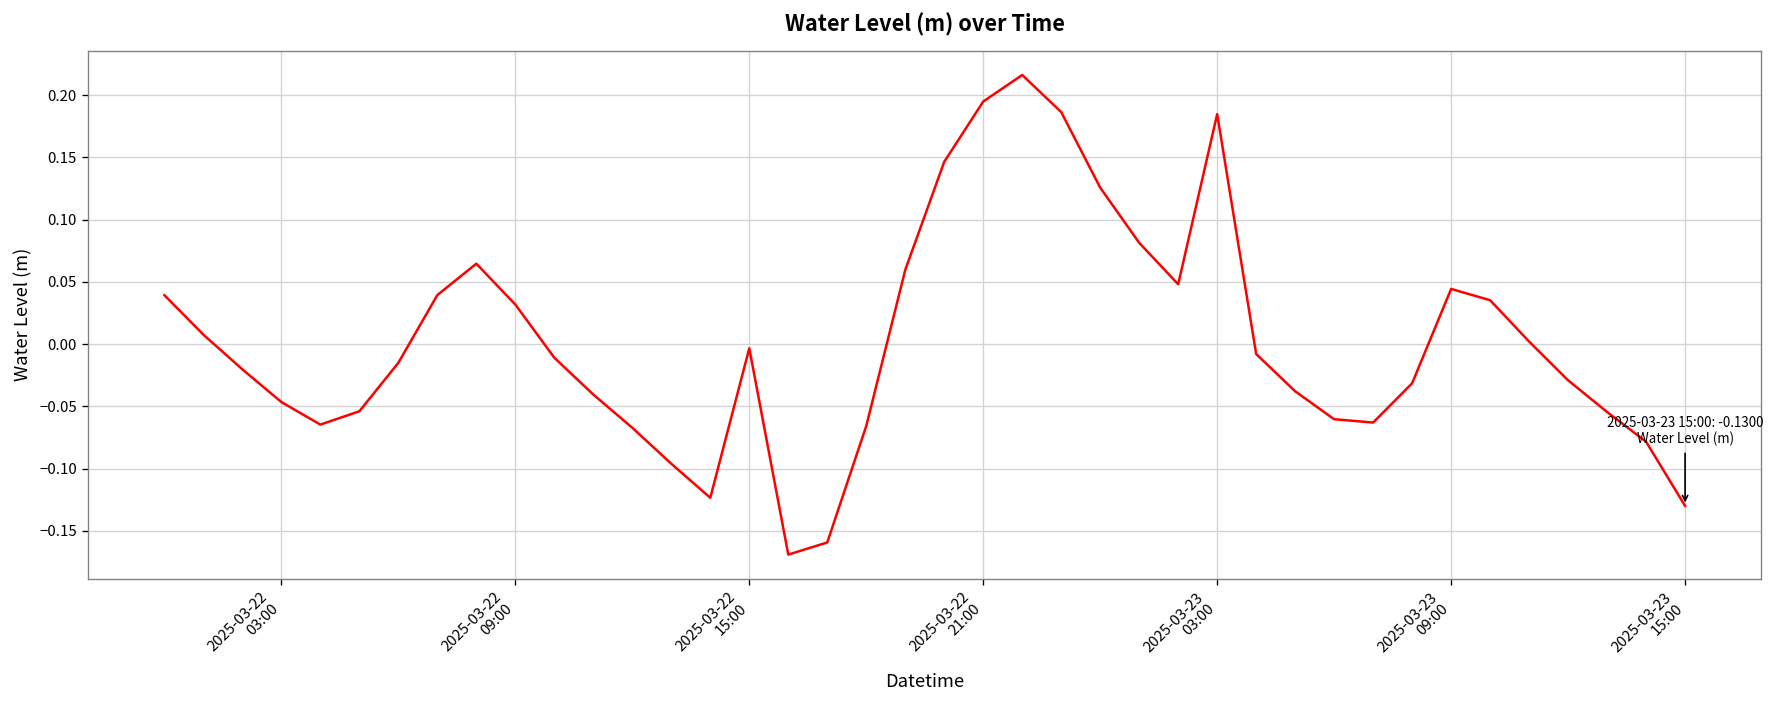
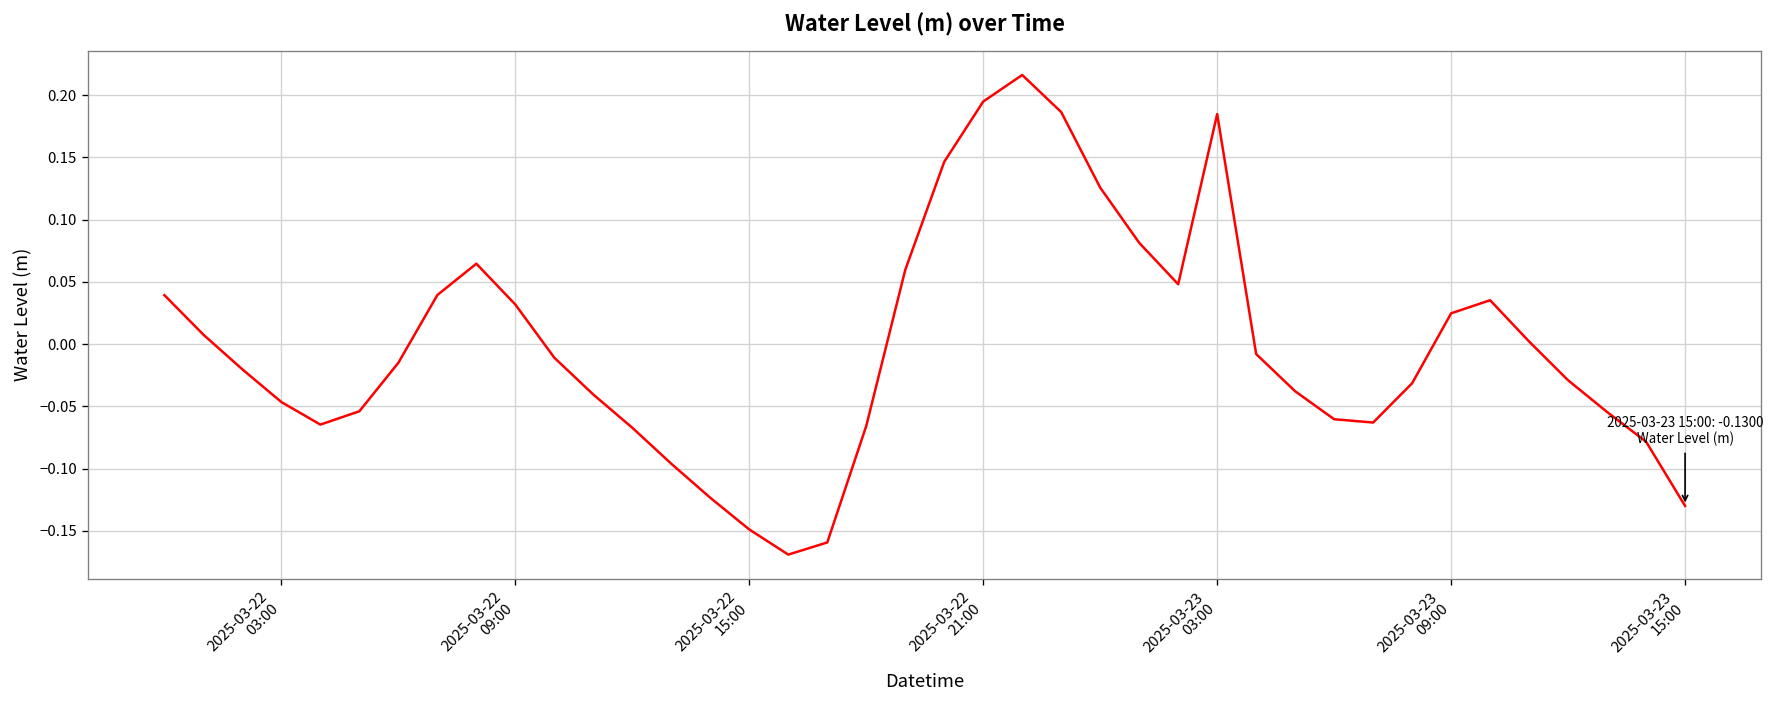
2025-03-22 15:00: -0.003 -> -0.149
2025-03-23 09:00: 0.044 -> 0.025
